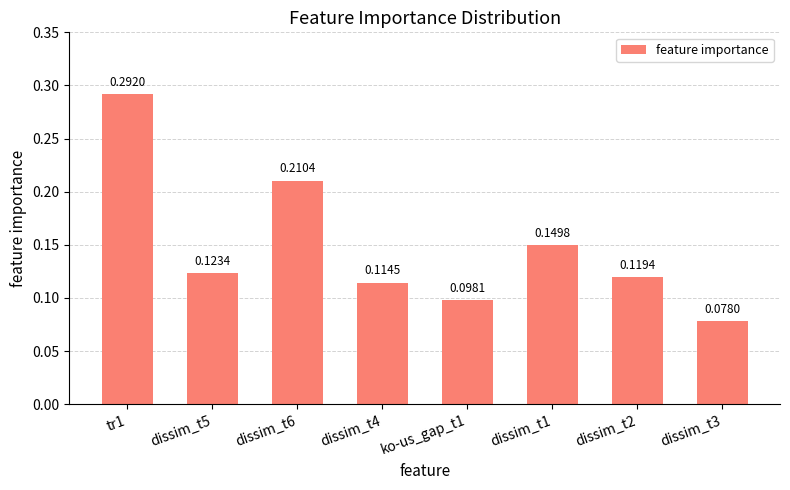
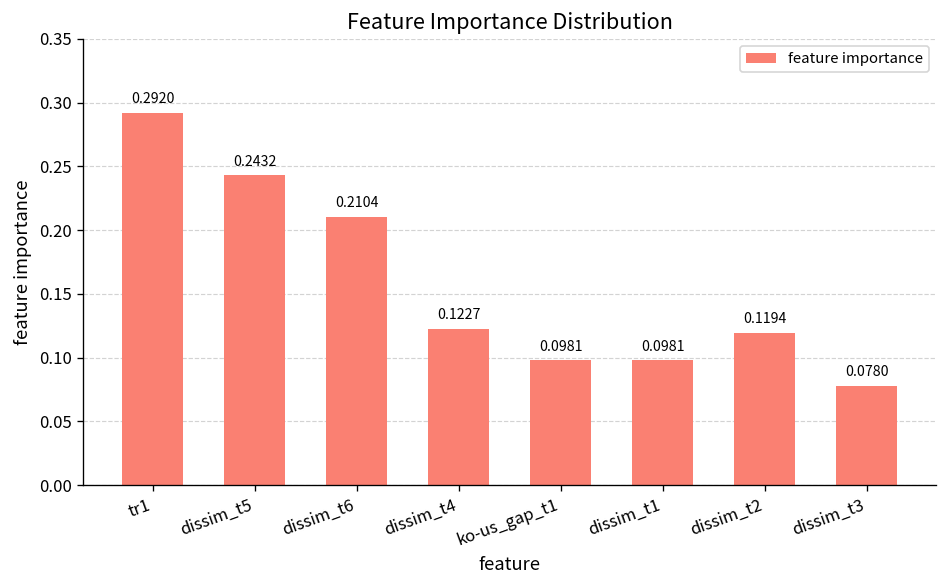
dissim_t5: 0.1234 -> 0.2432
dissim_t4: 0.1145 -> 0.1227
dissim_t1: 0.1498 -> 0.0981
